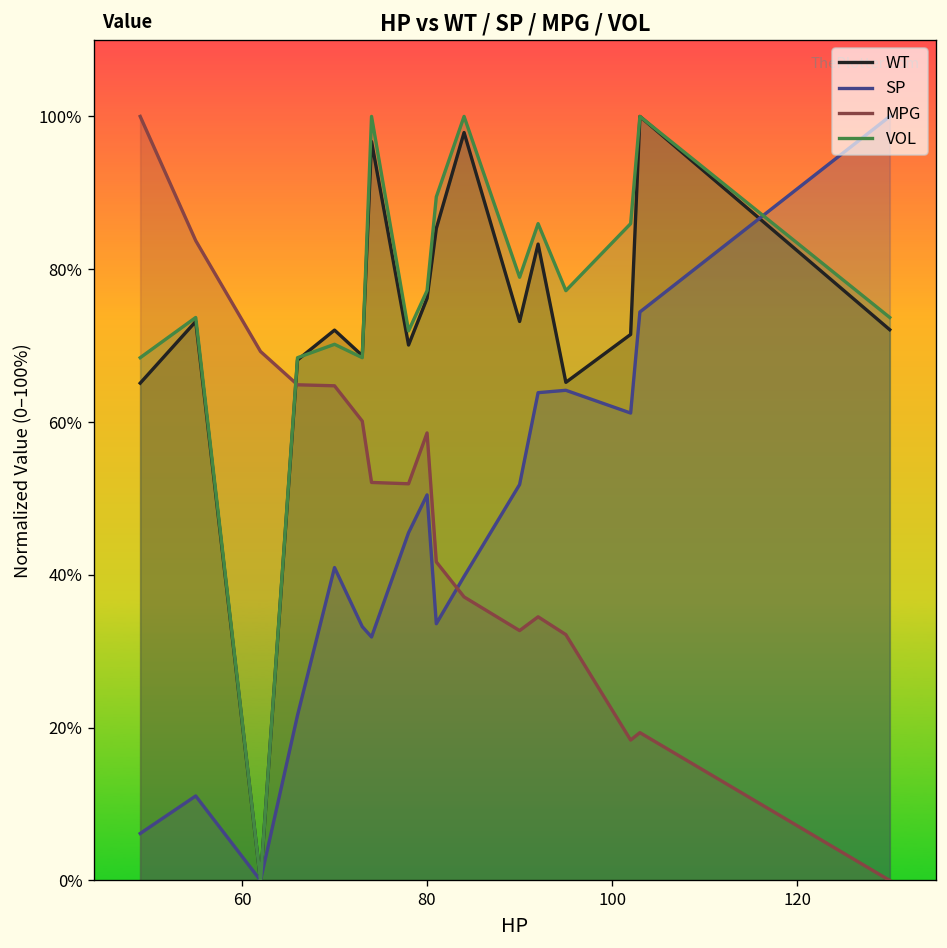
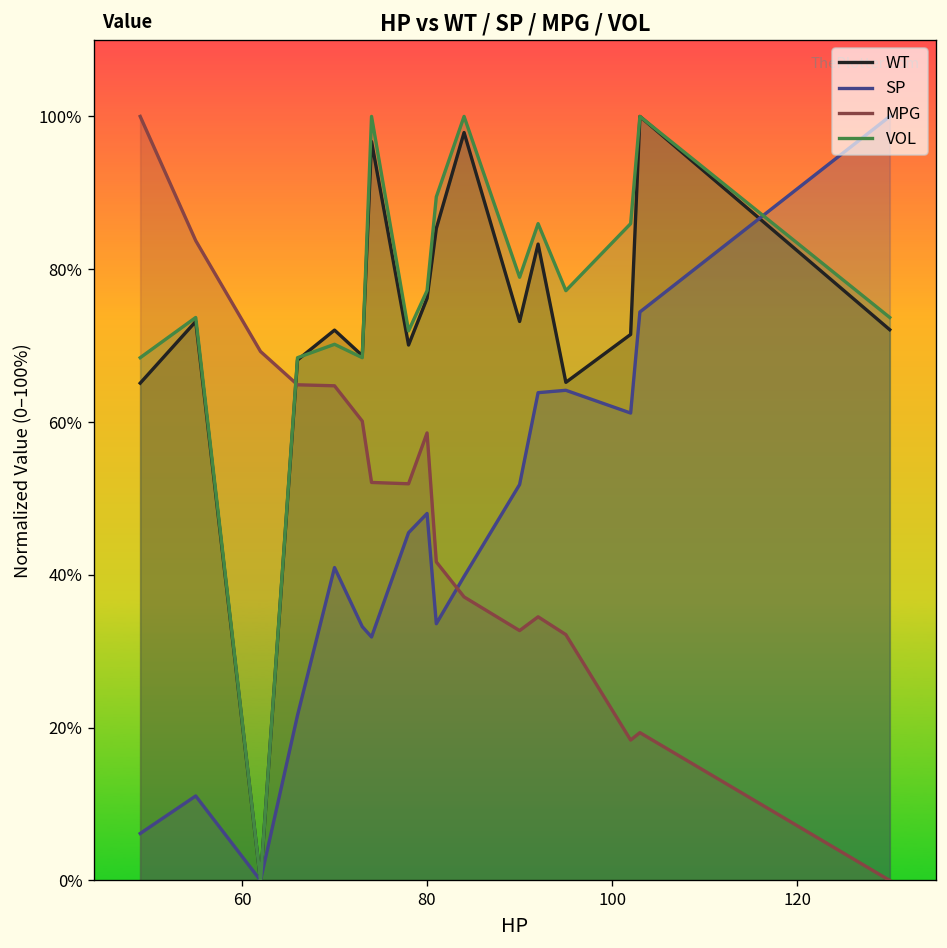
SP, 80: 50% -> 48%
